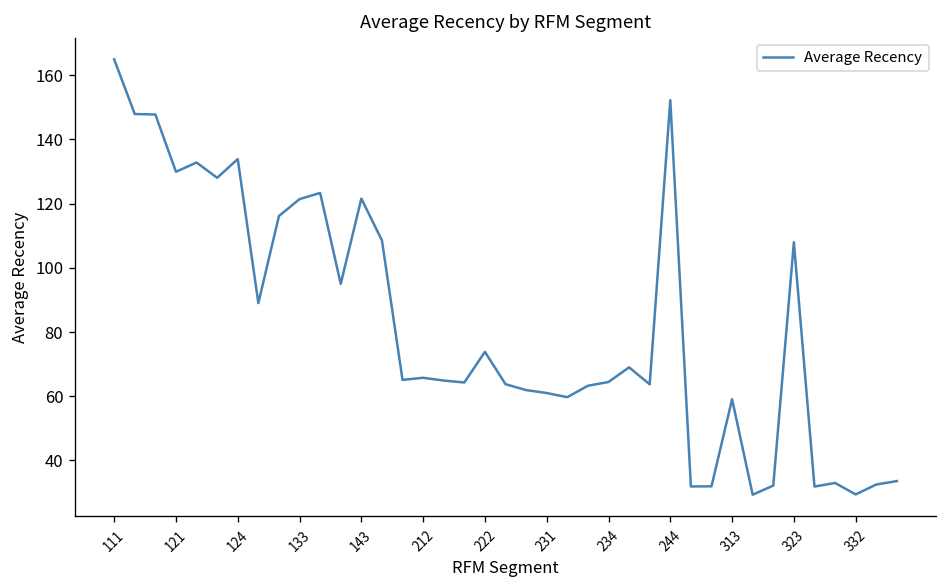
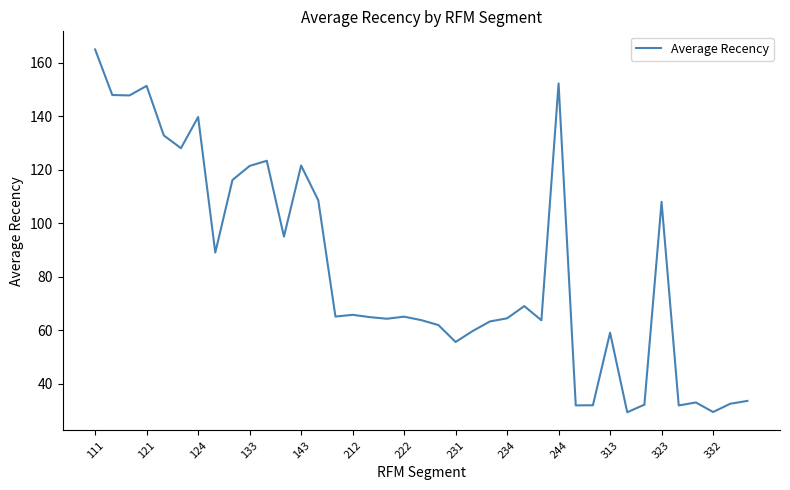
121: 130 -> 151
124: 134 -> 140
222: 74 -> 65
231: 61 -> 56
